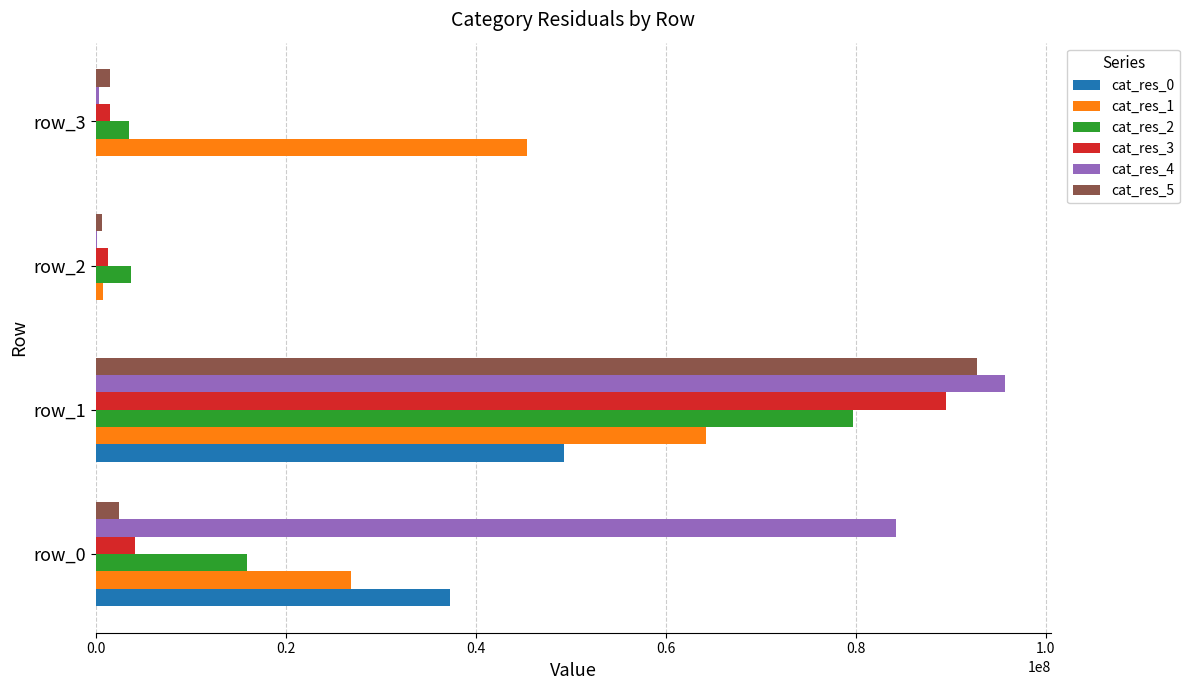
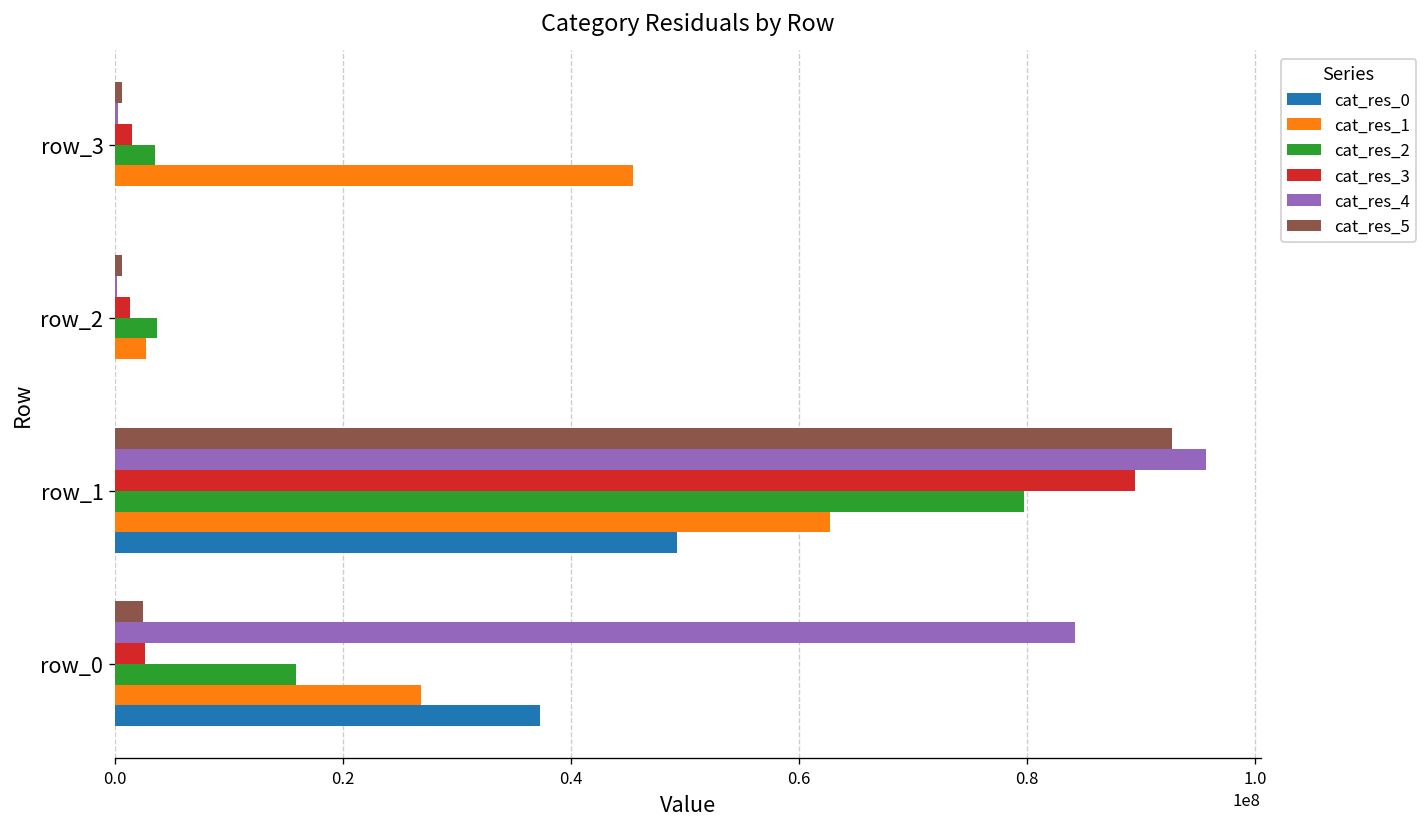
cat_res_5, row_3: 2000000 -> 1000000
cat_res_1, row_2: 1000000 -> 3000000
cat_res_1, row_1: 64000000 -> 63000000
cat_res_3, row_0: 4000000 -> 3000000
